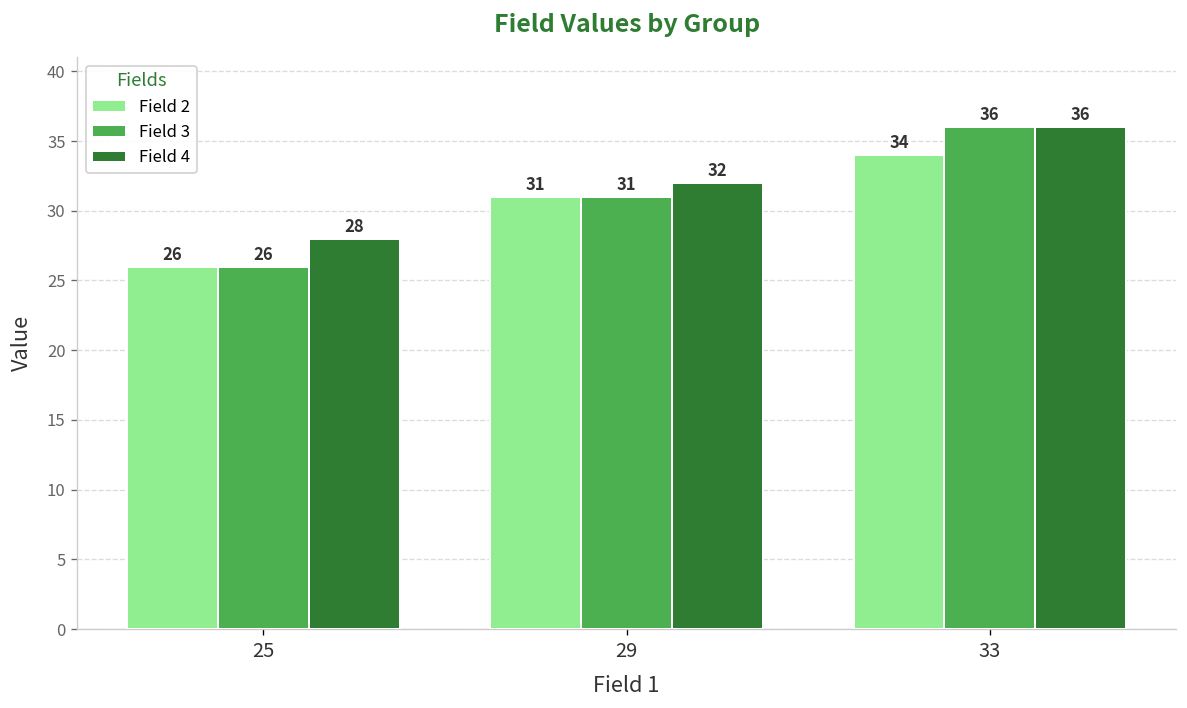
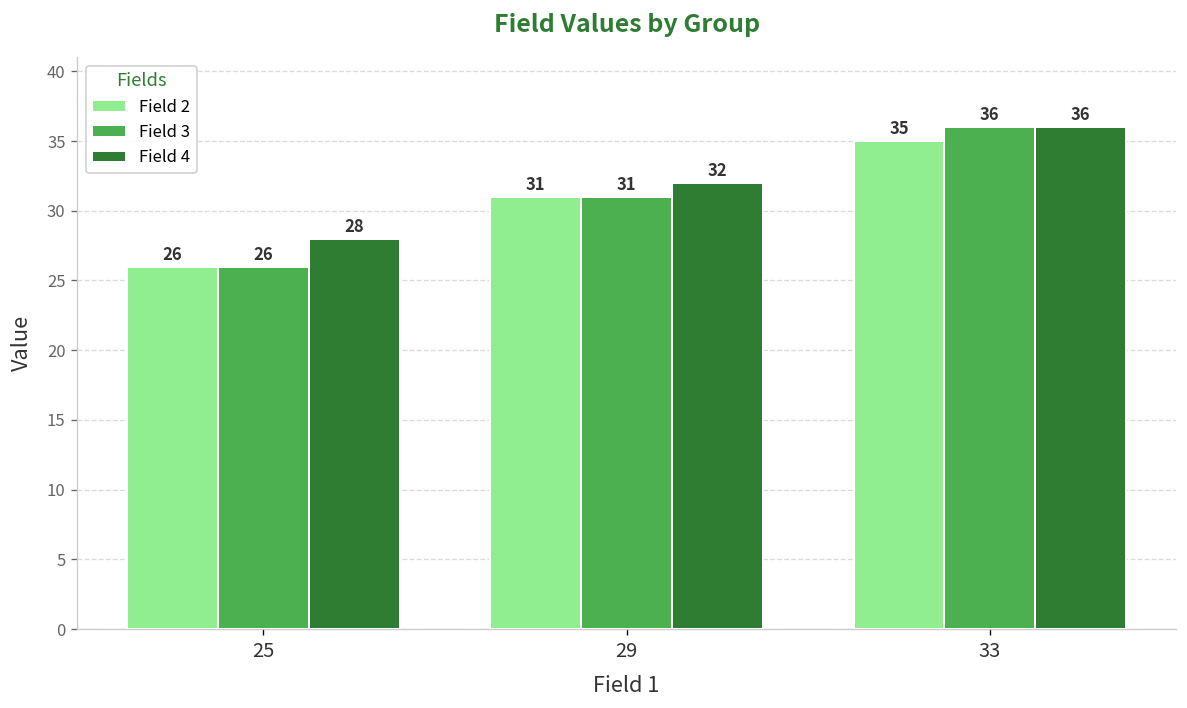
Field 2, 33: 34 -> 35
